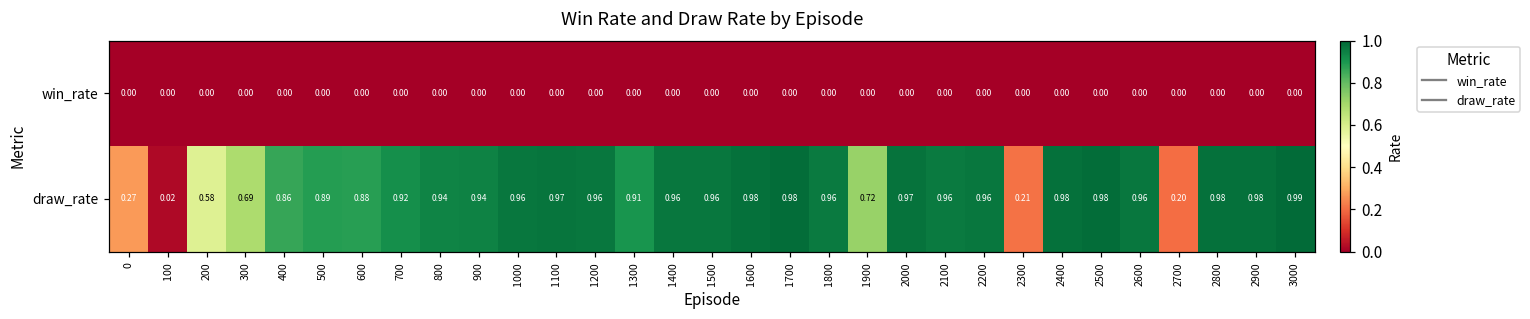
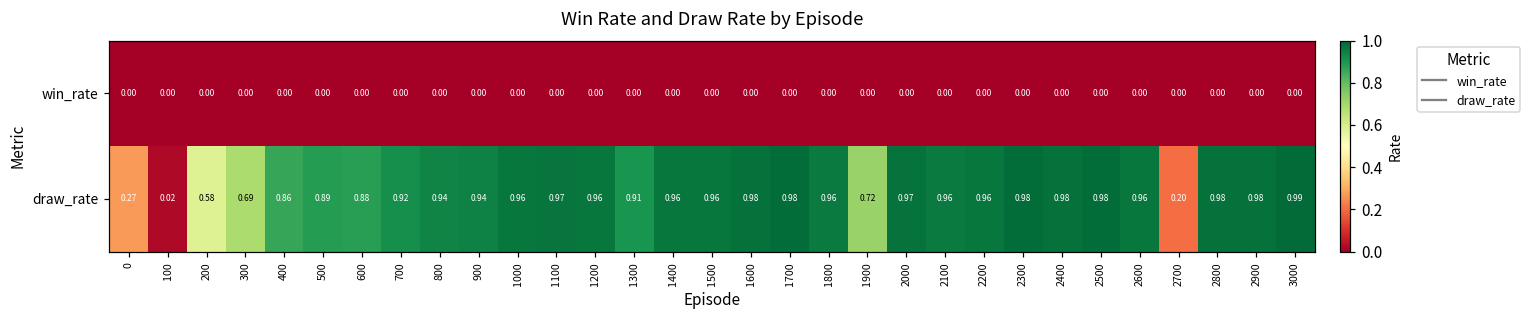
draw_rate, 2300: 0.21 -> 0.98
